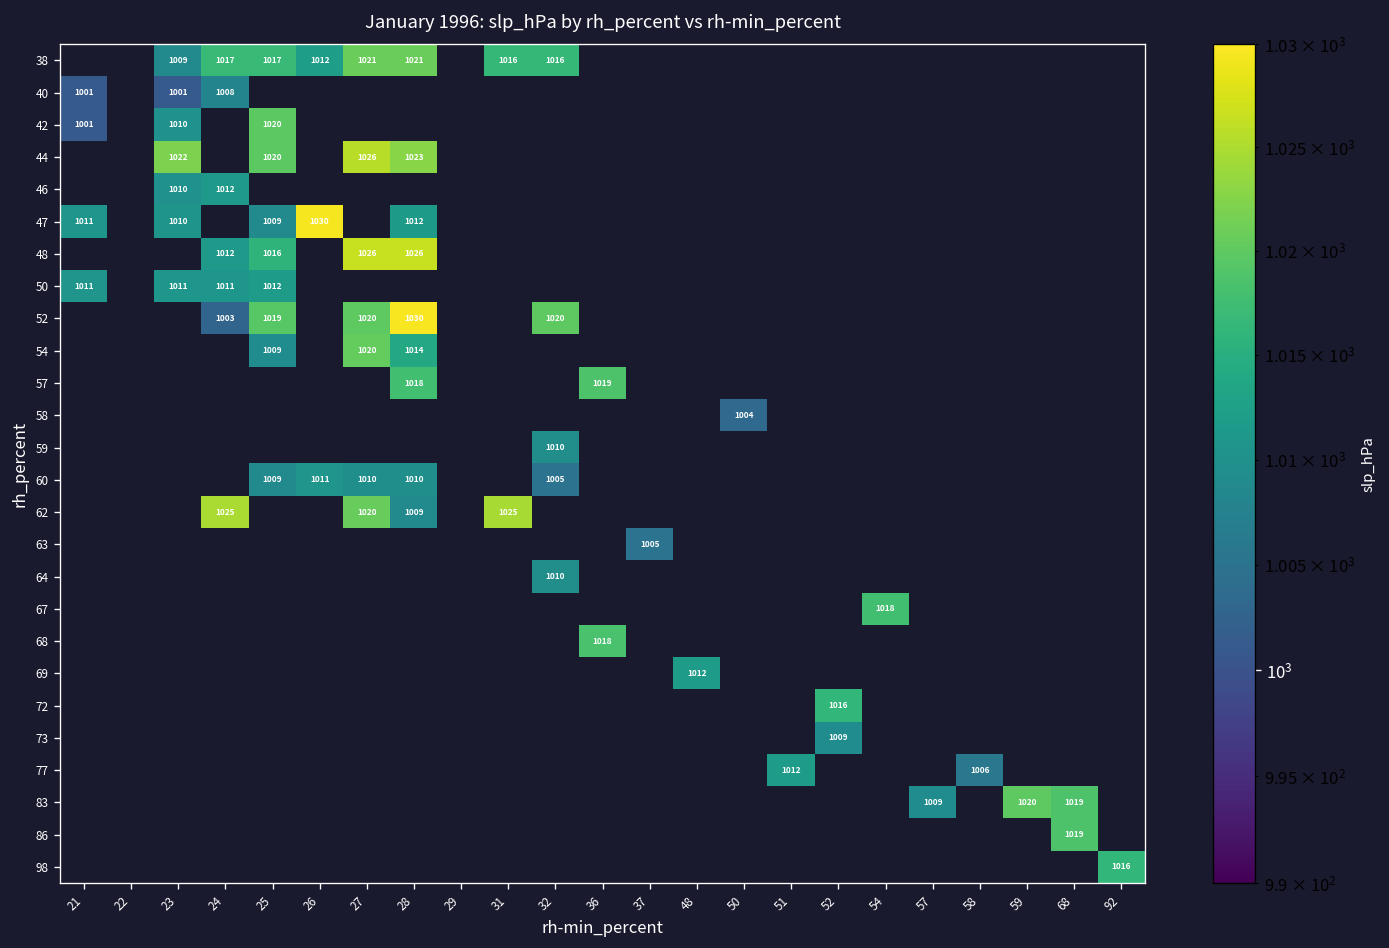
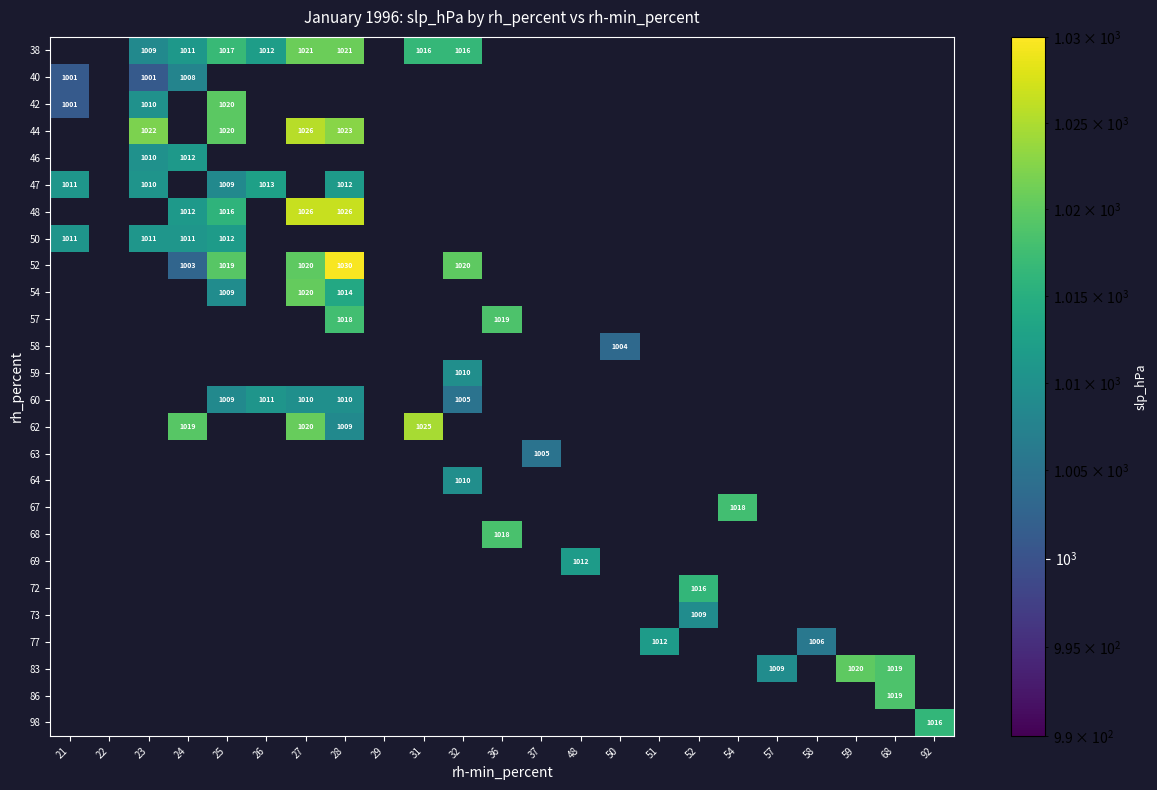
38, 24: 1017 -> 1011
47, 26: 1030 -> 1013
62, 24: 1025 -> 1019
